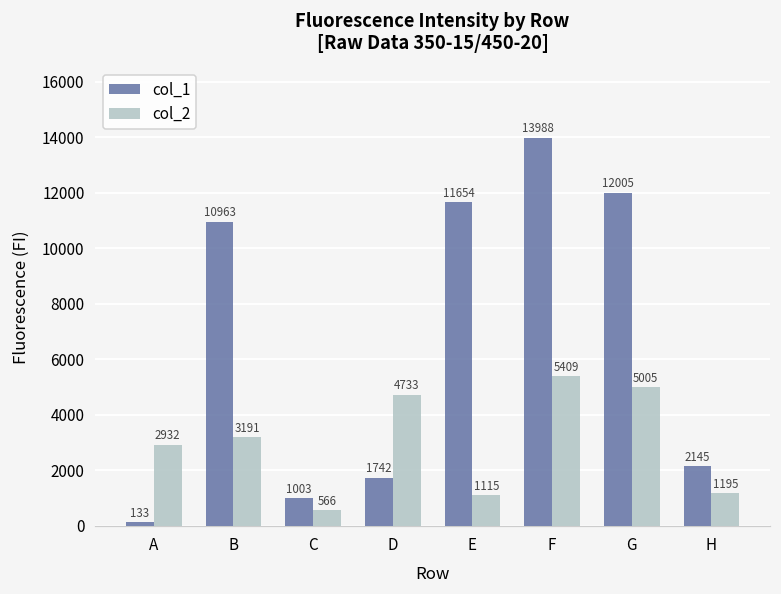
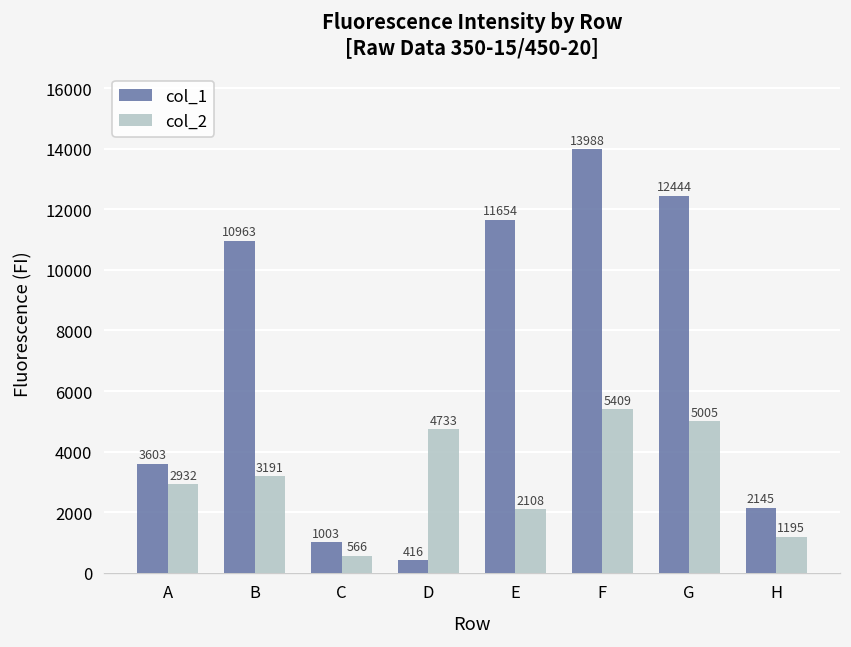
col_1, A: 133 -> 3603
col_1, D: 1742 -> 416
col_2, E: 1115 -> 2108
col_1, G: 12005 -> 12444
